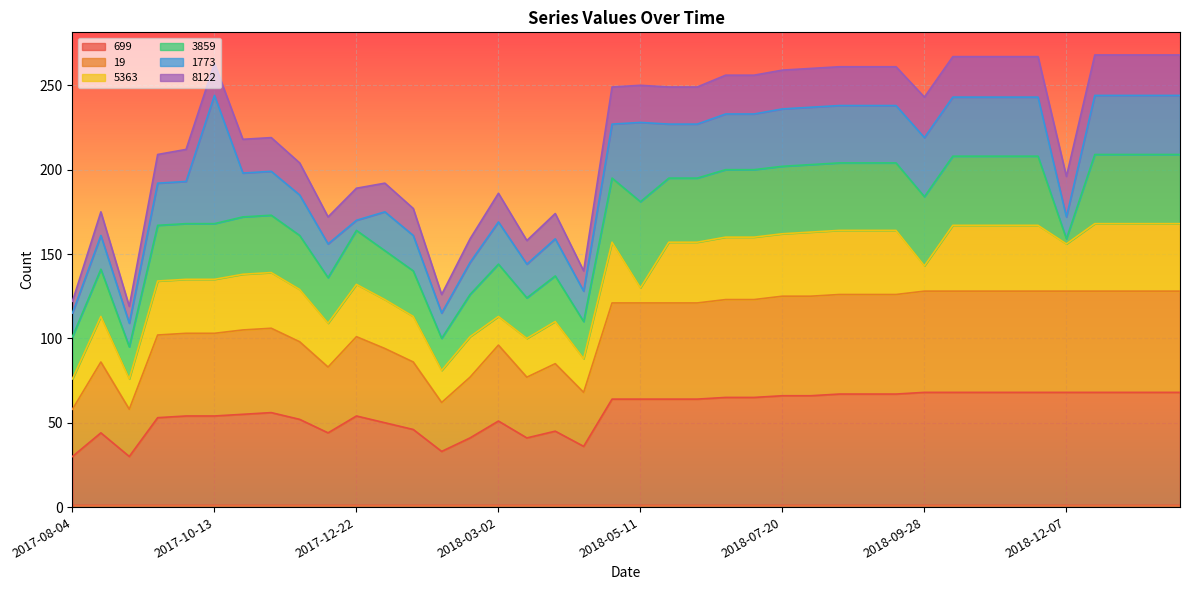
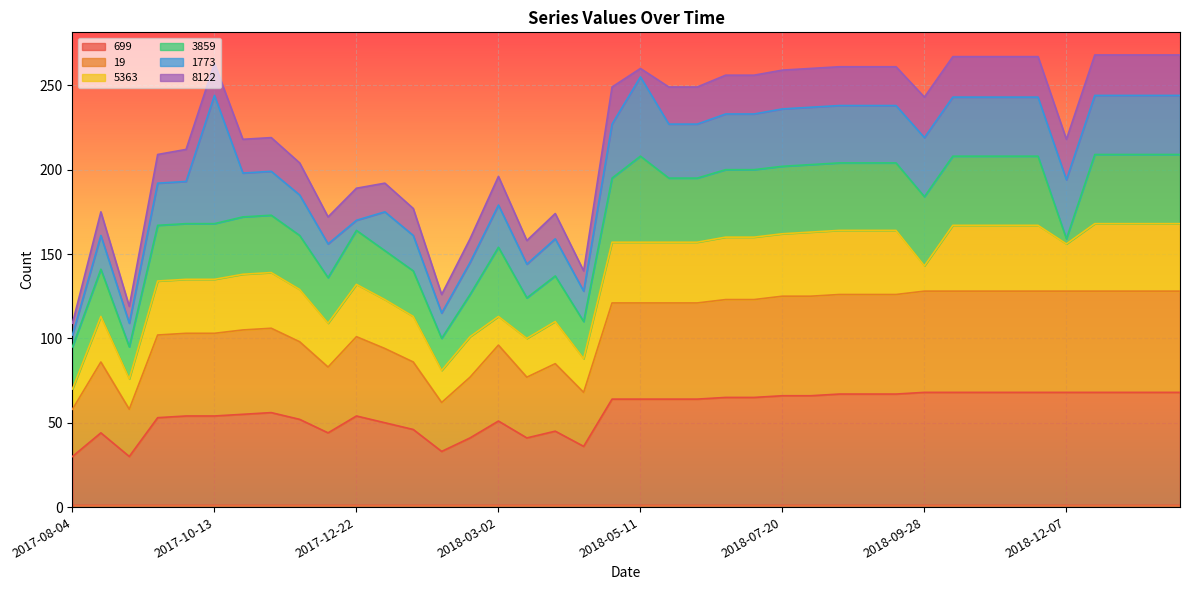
5363, 2017-08-04: 18 -> 12
1773, 2017-08-04: 14 -> 7
3859, 2018-03-02: 31 -> 41
5363, 2018-05-11: 9 -> 36
8122, 2018-05-11: 22 -> 5
1773, 2018-12-07: 13 -> 35
